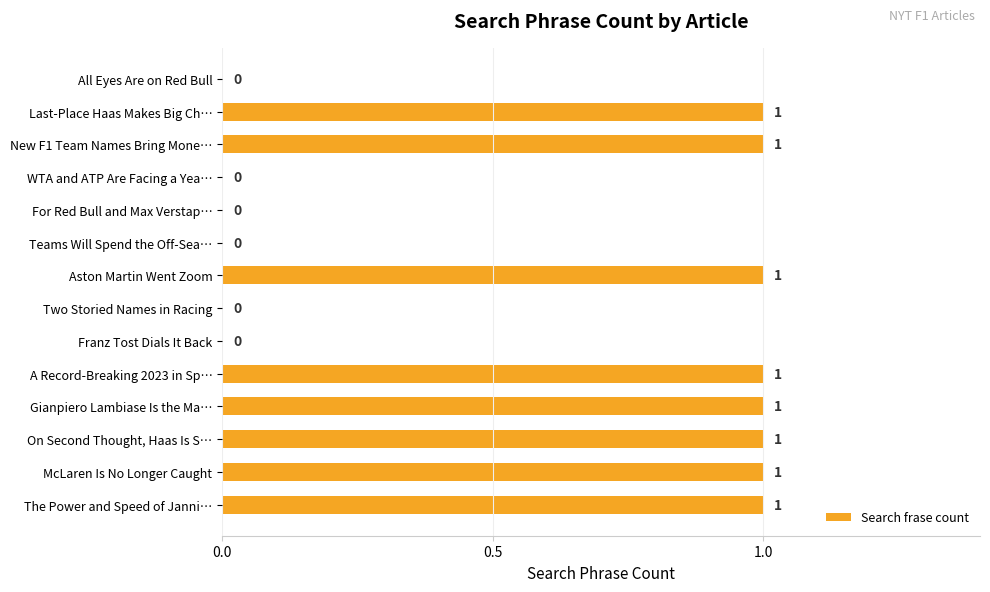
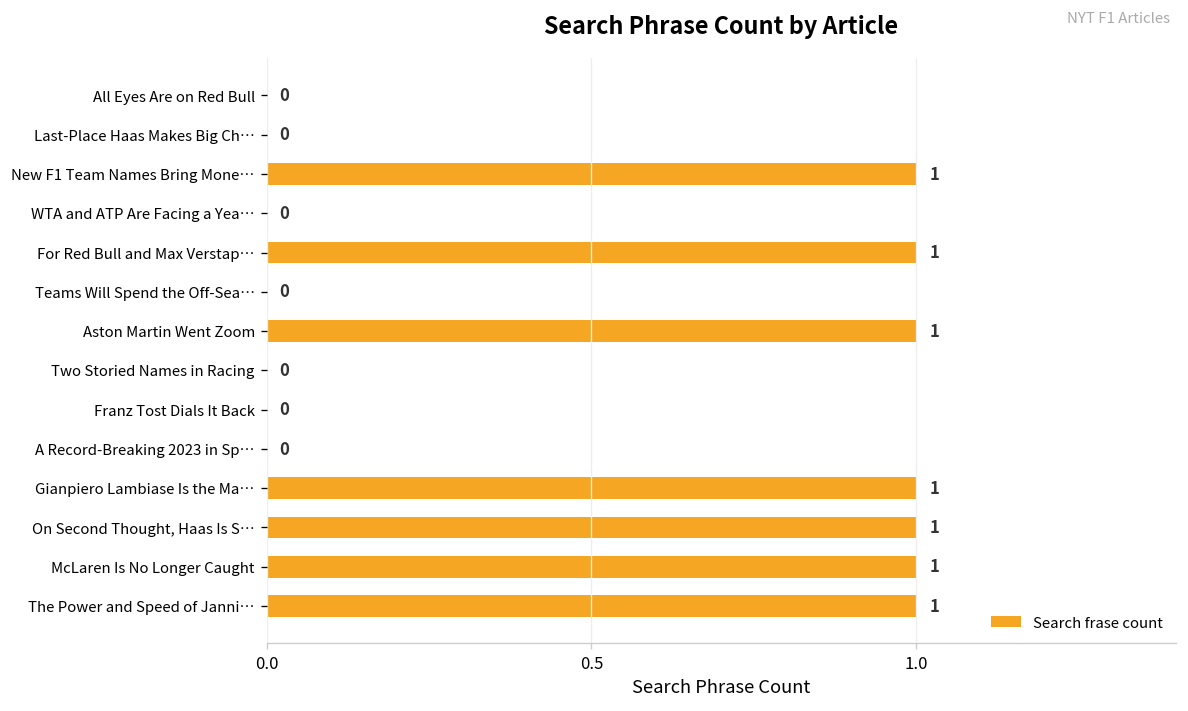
Last-Place Haas Makes Big Ch…: 1 -> 0
For Red Bull and Max Verstap…: 0 -> 1
A Record-Breaking 2023 in Sp…: 1 -> 0
